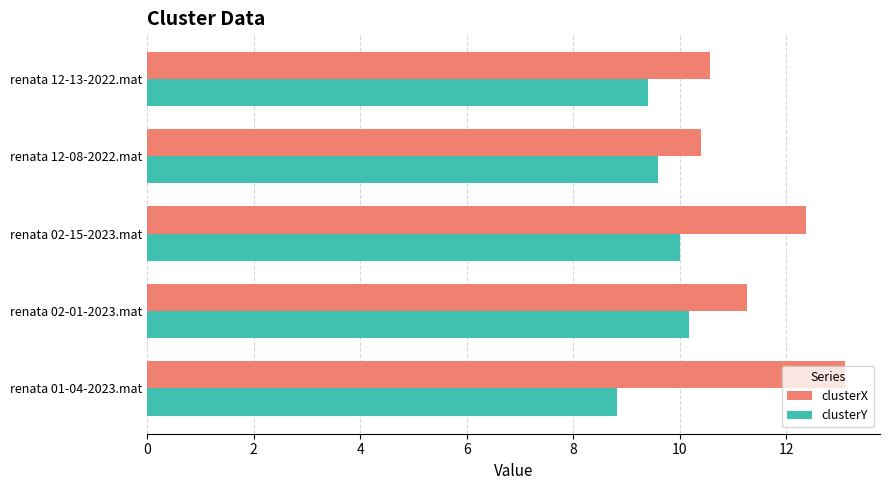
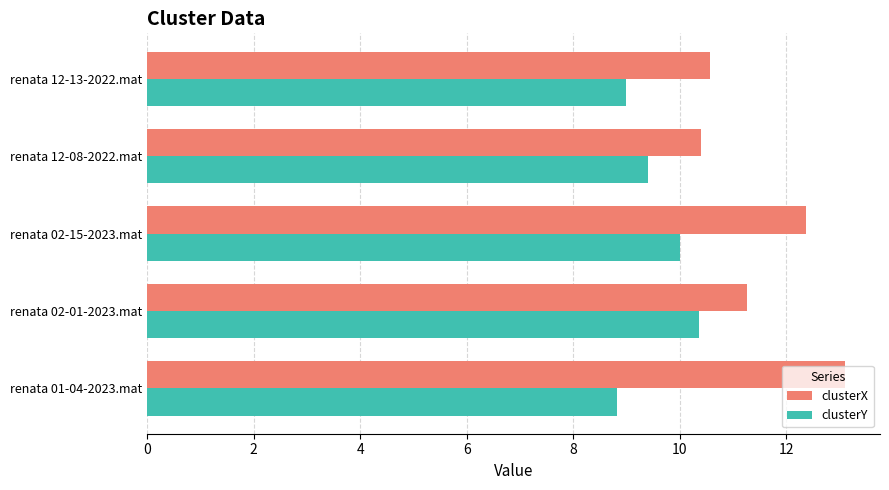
clusterY, renata 12-13-2022.mat: 9.4 -> 9.0
clusterY, renata 12-08-2022.mat: 9.6 -> 9.4
clusterY, renata 02-01-2023.mat: 10.2 -> 10.4
